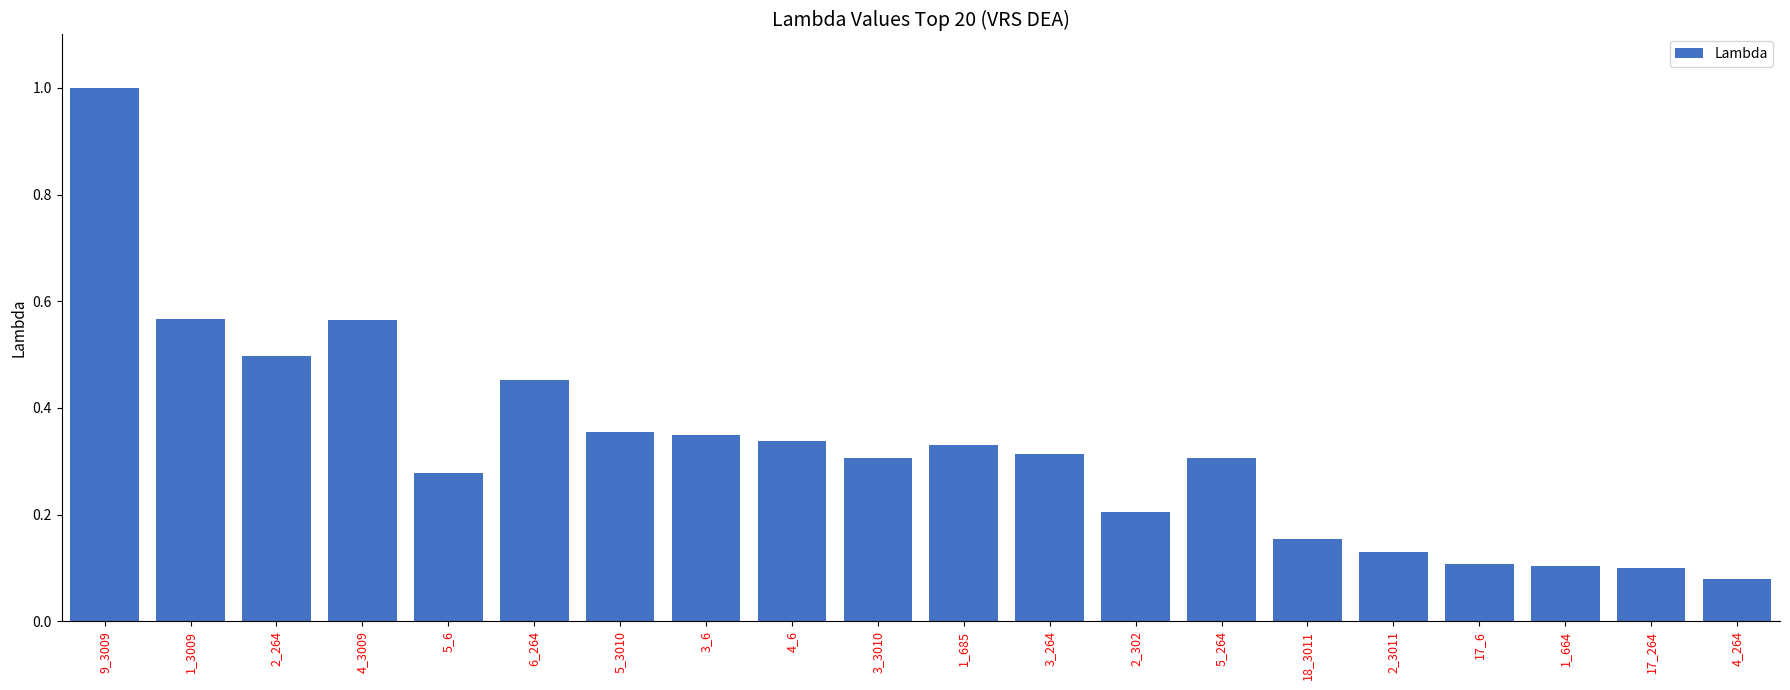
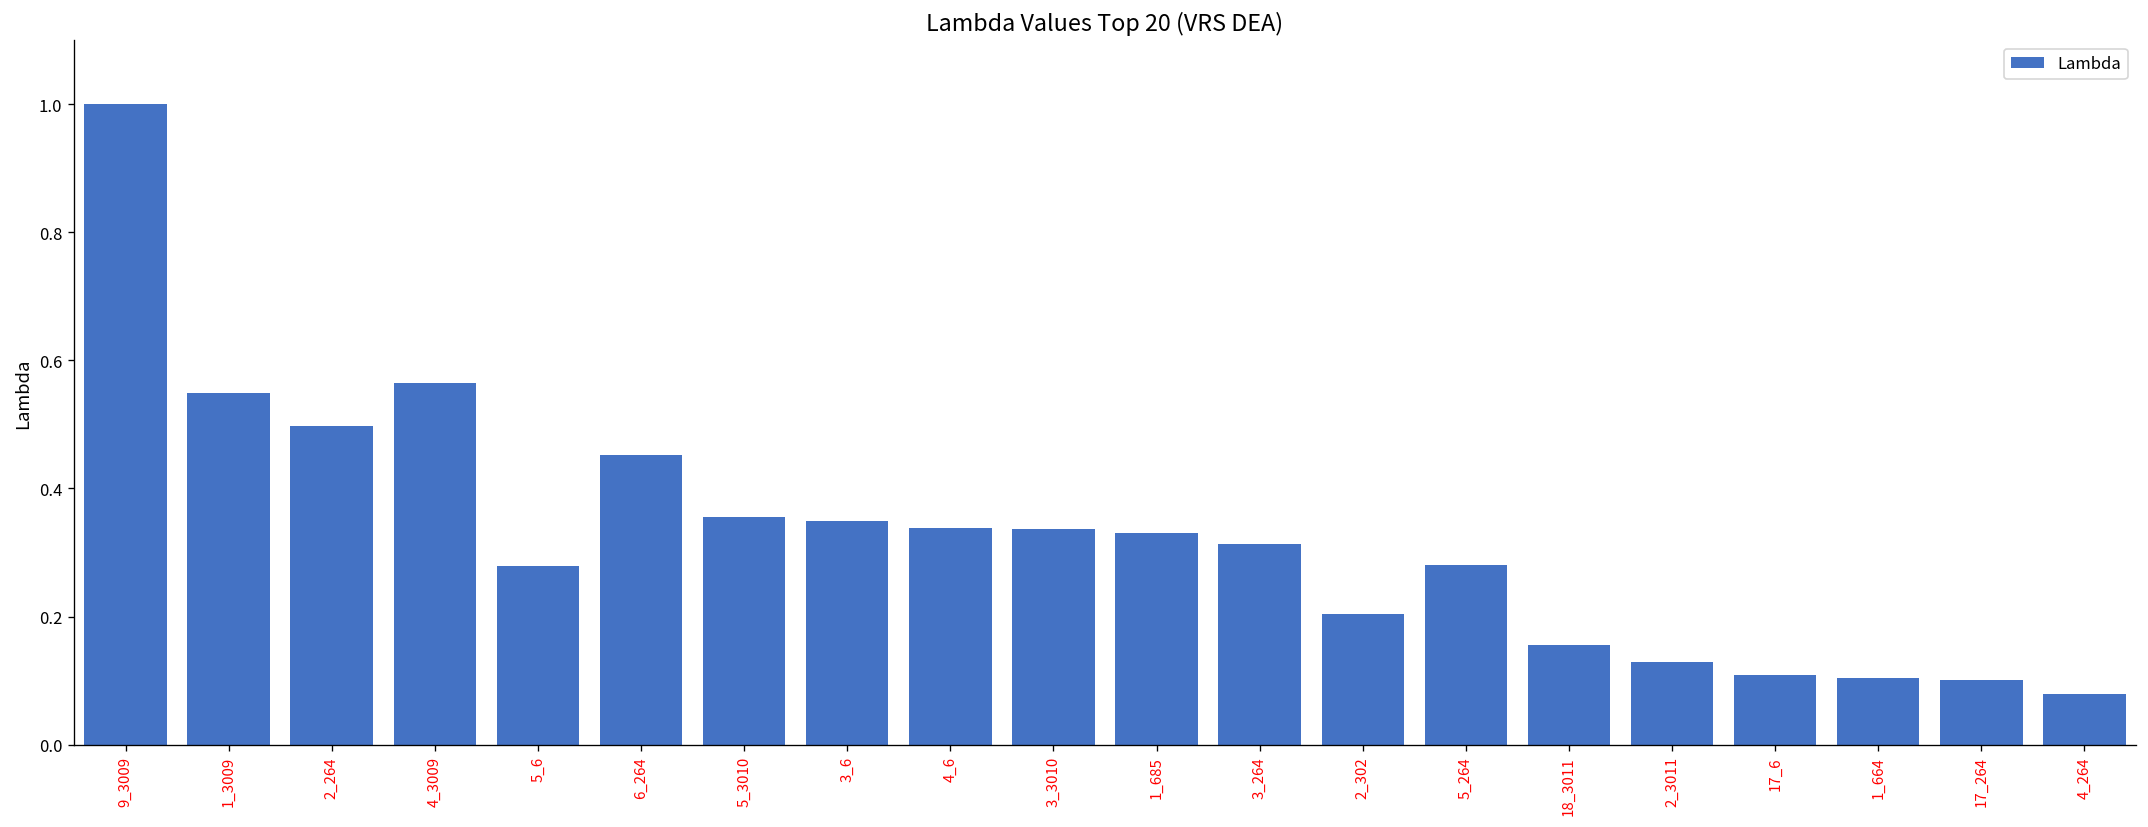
1_3009: 0.57 -> 0.55
3_3010: 0.31 -> 0.34
5_264: 0.31 -> 0.28
